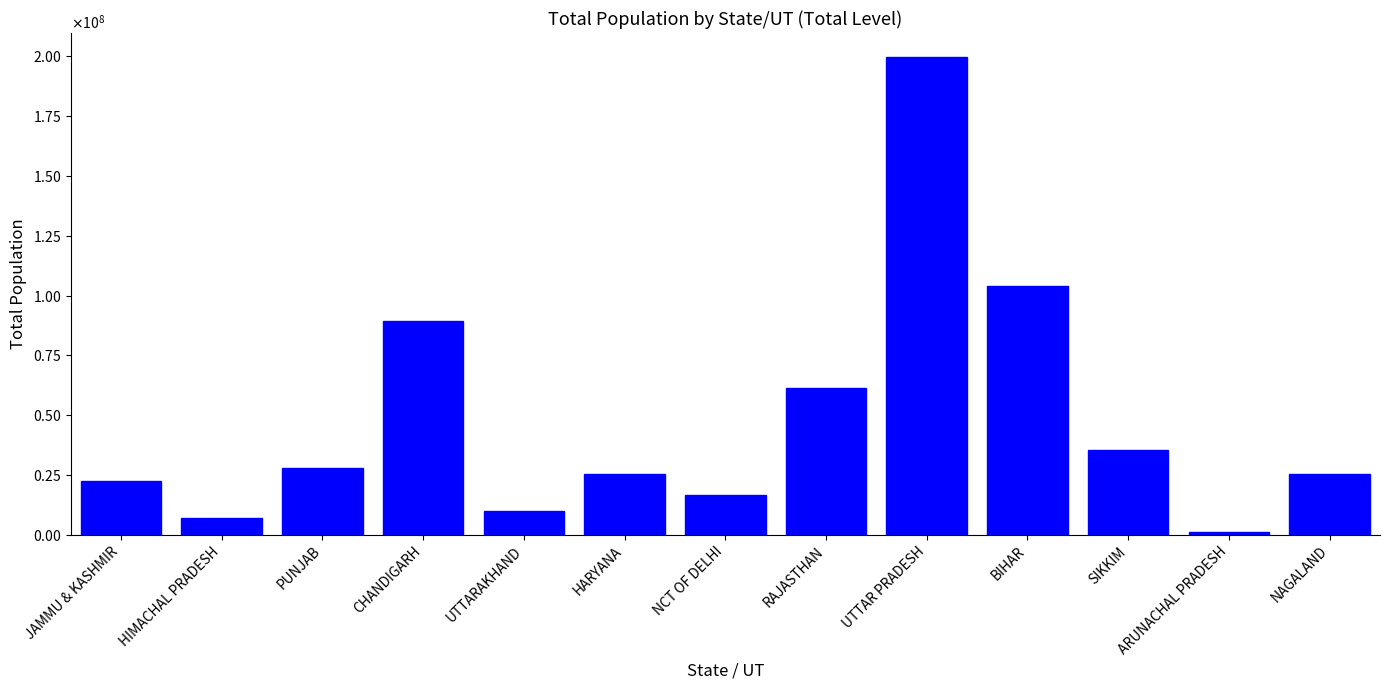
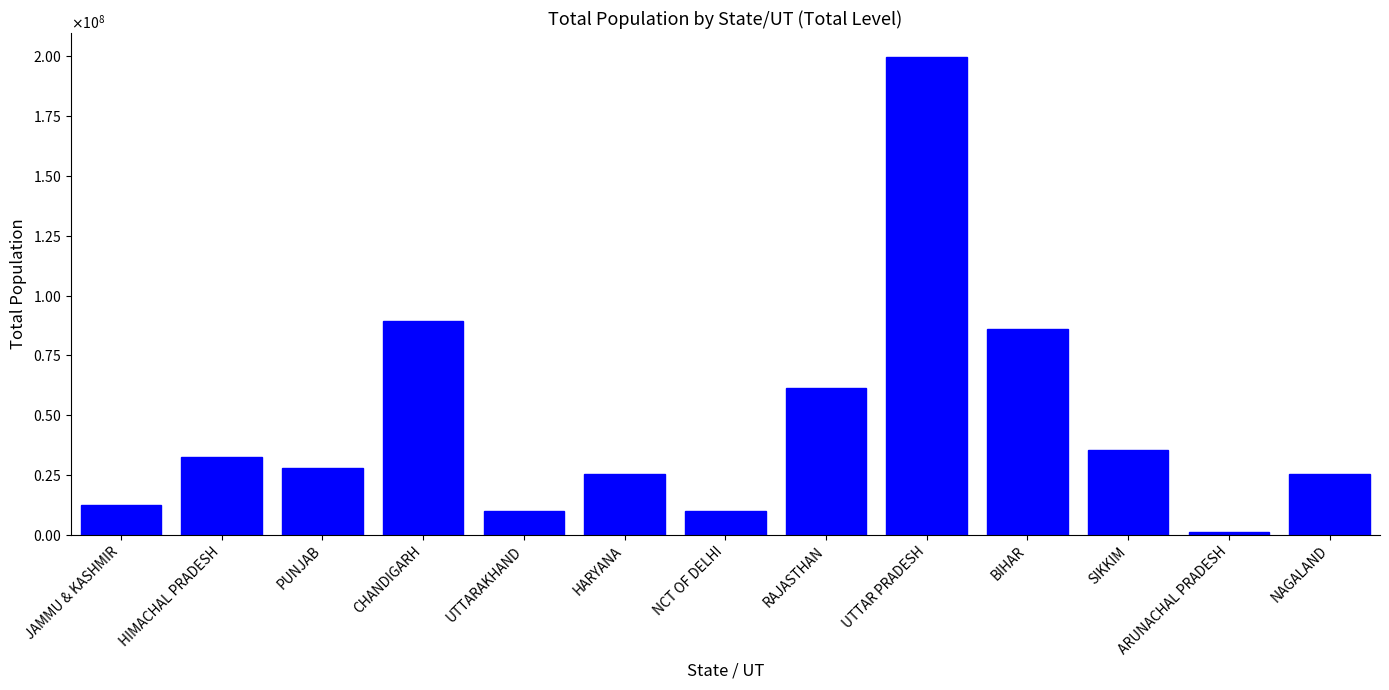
JAMMU & KASHMIR: 22000000 -> 13000000
HIMACHAL PRADESH: 7000000 -> 33000000
NCT OF DELHI: 17000000 -> 10000000
BIHAR: 104000000 -> 86000000
